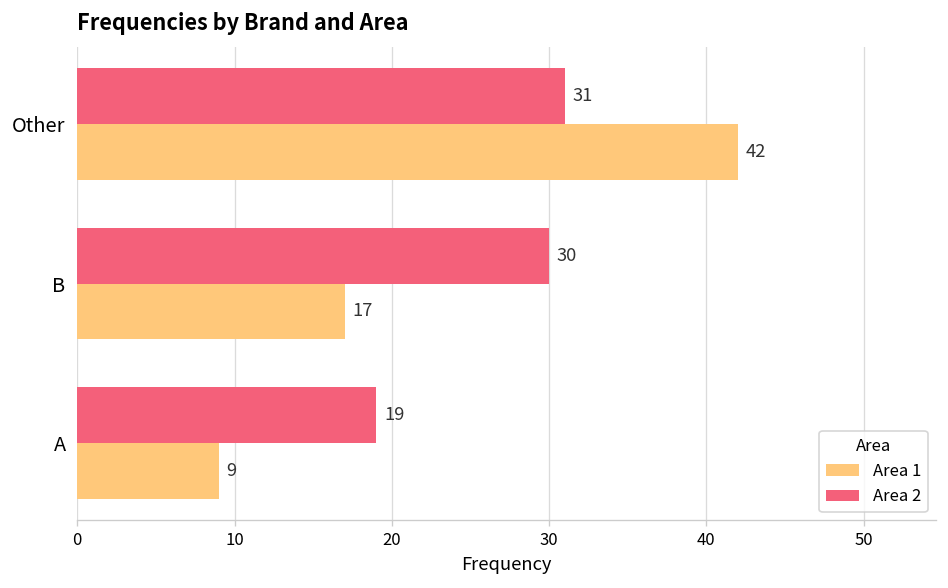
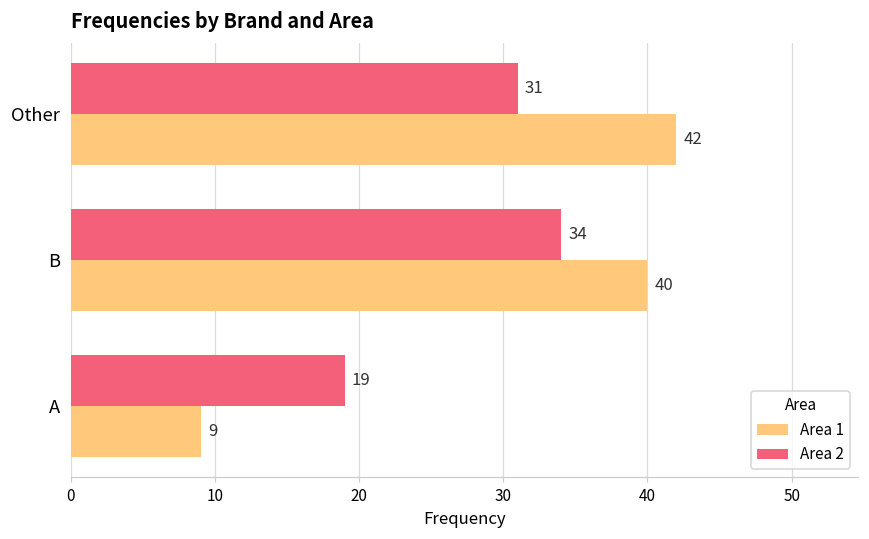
Area 2, B: 30 -> 34
Area 1, B: 17 -> 40
